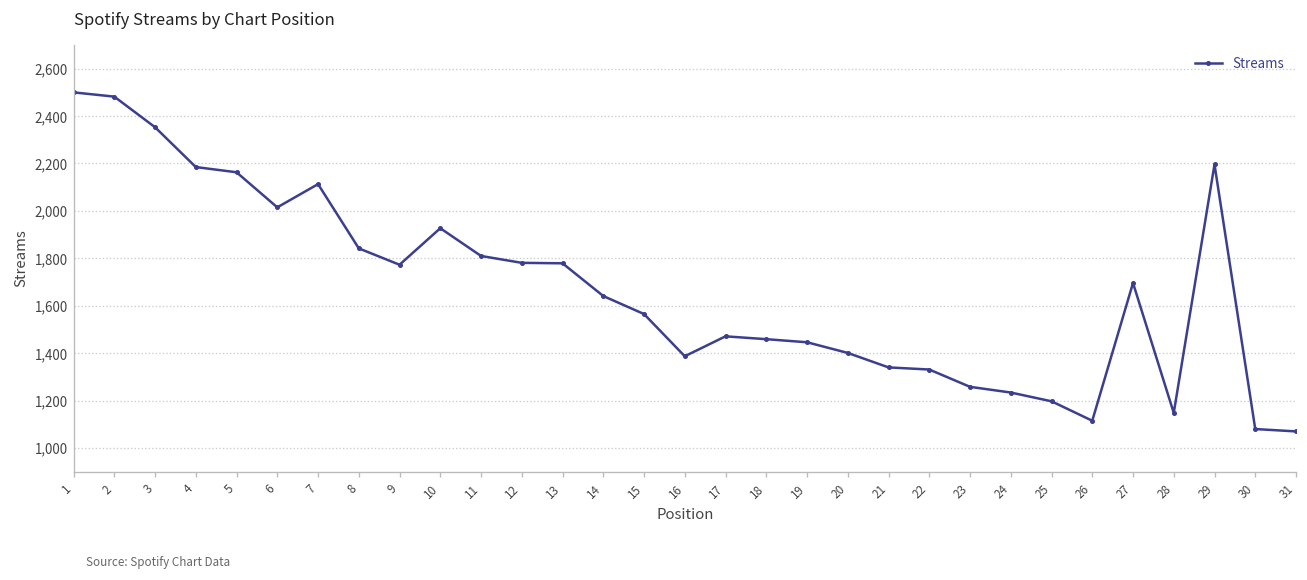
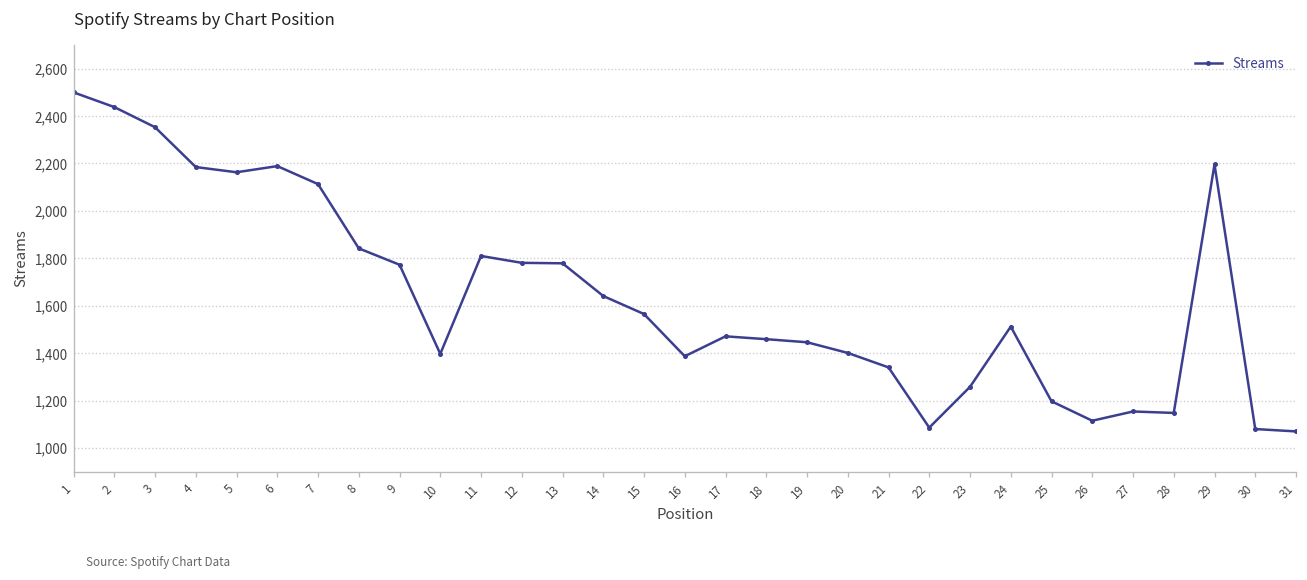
2: 2,480 -> 2,440
6: 2,020 -> 2,190
10: 1,930 -> 1,400
22: 1,330 -> 1,090
24: 1,230 -> 1,510
27: 1,700 -> 1,150
